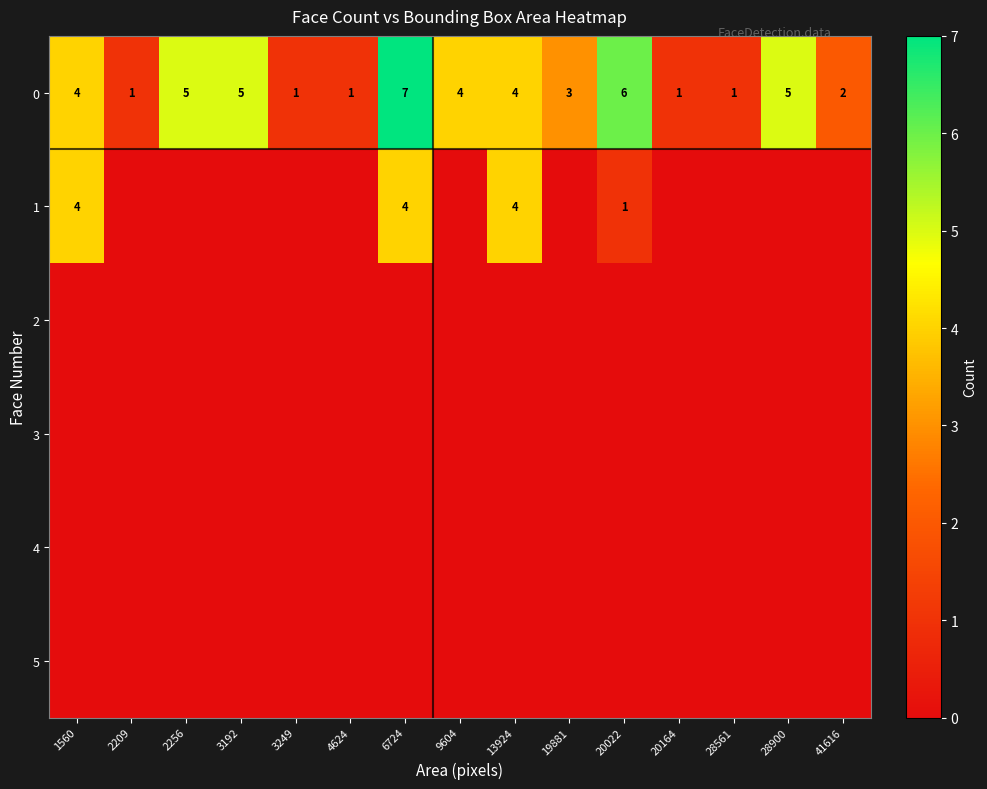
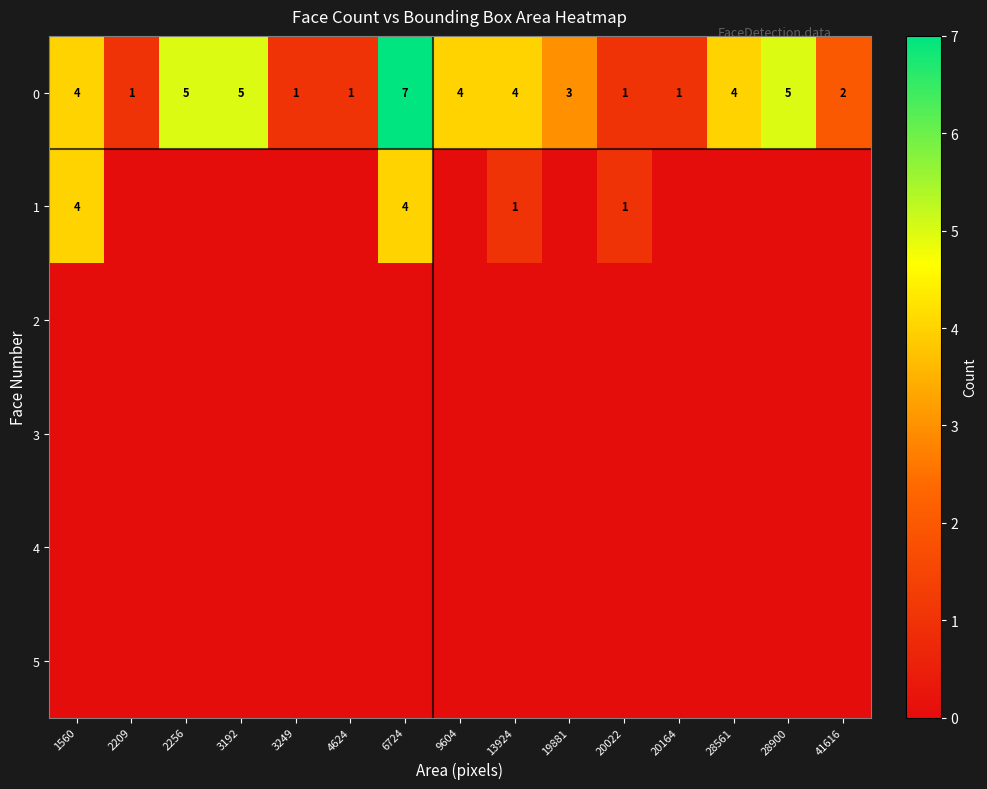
0, 20022: 6 -> 1
0, 28561: 1 -> 4
1, 13924: 4 -> 1
